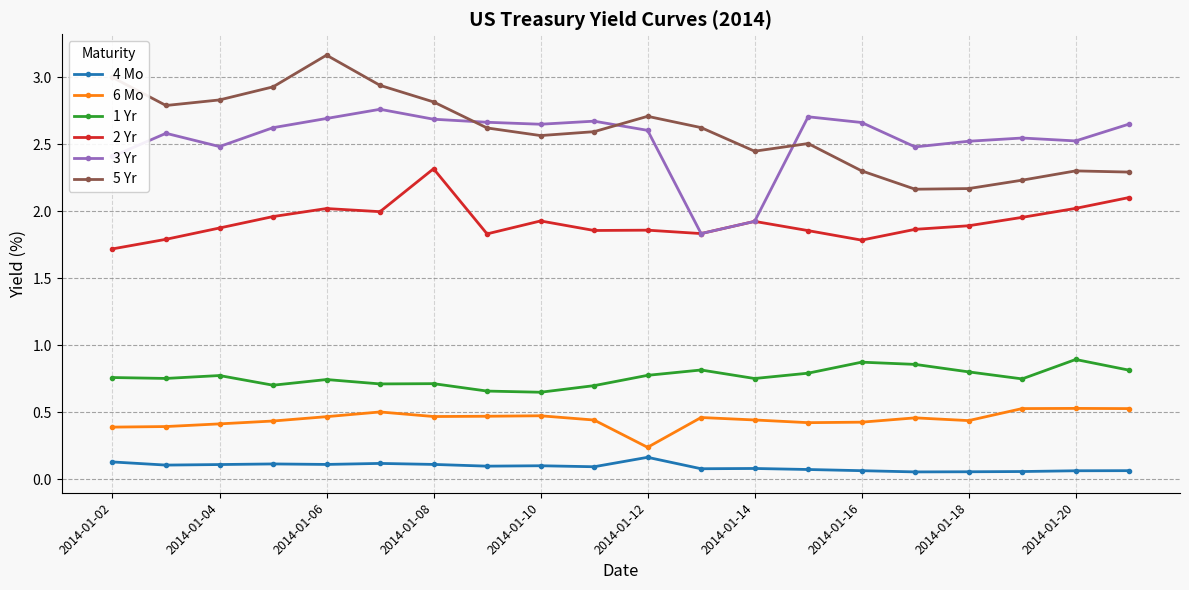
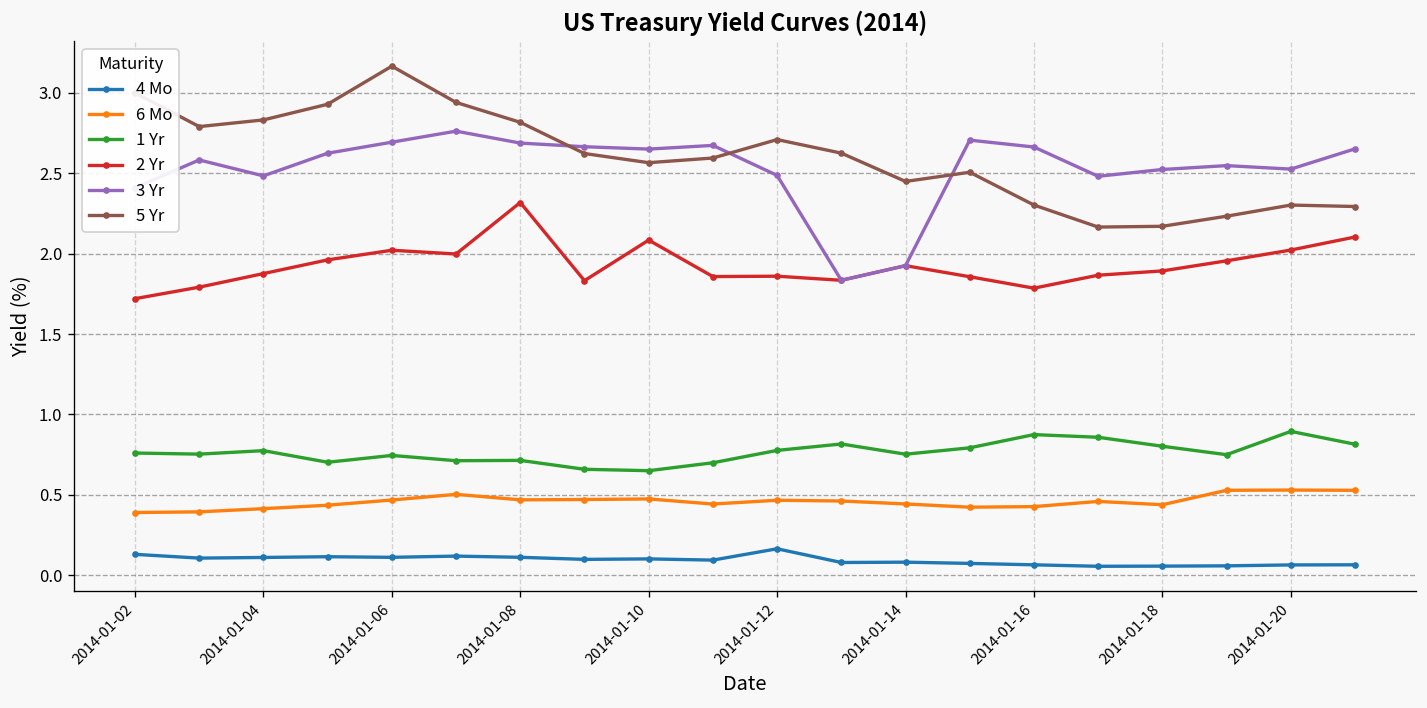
2 Yr, 2014-01-10: 1.93 -> 2.08
6 Mo, 2014-01-12: 0.24 -> 0.47
3 Yr, 2014-01-12: 2.60 -> 2.49
